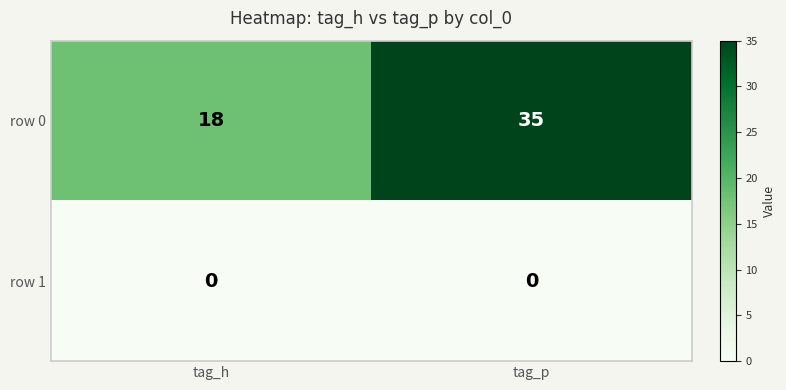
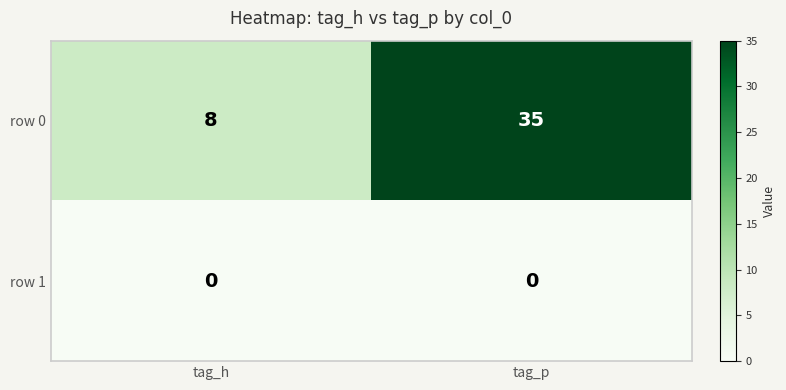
row 0, tag_h: 18 -> 8
